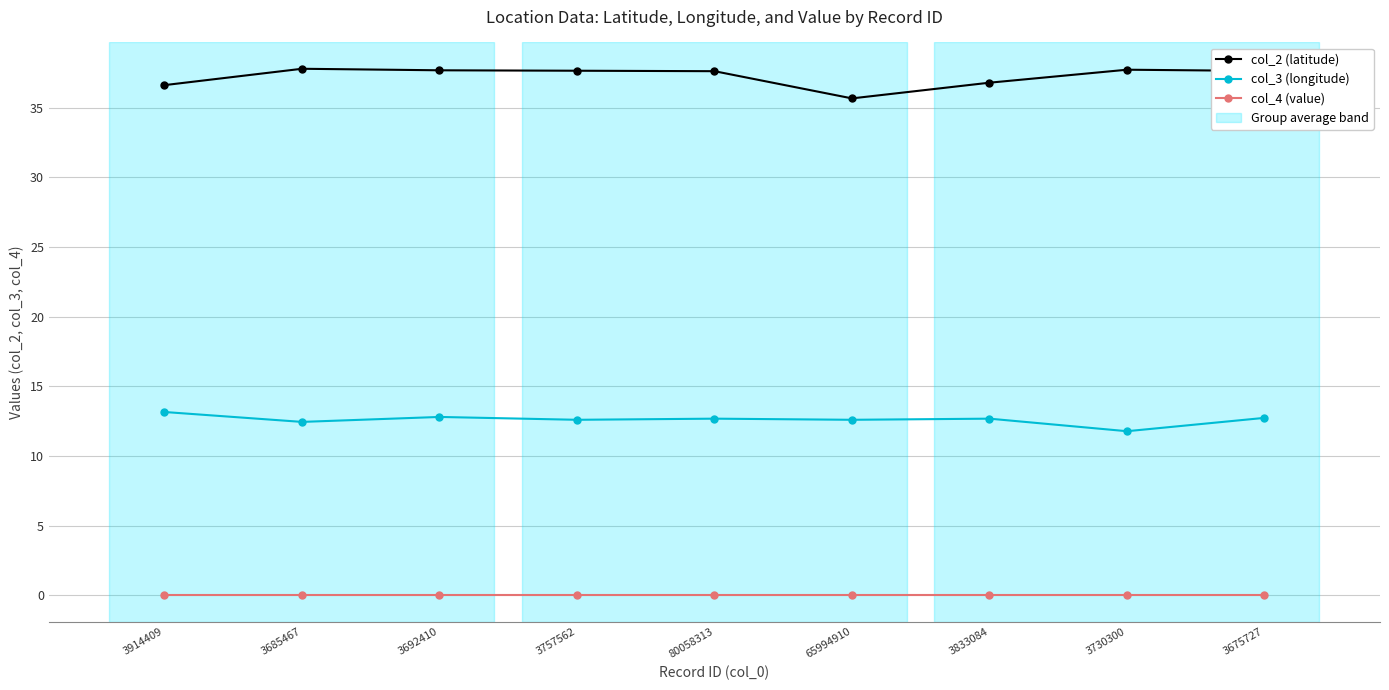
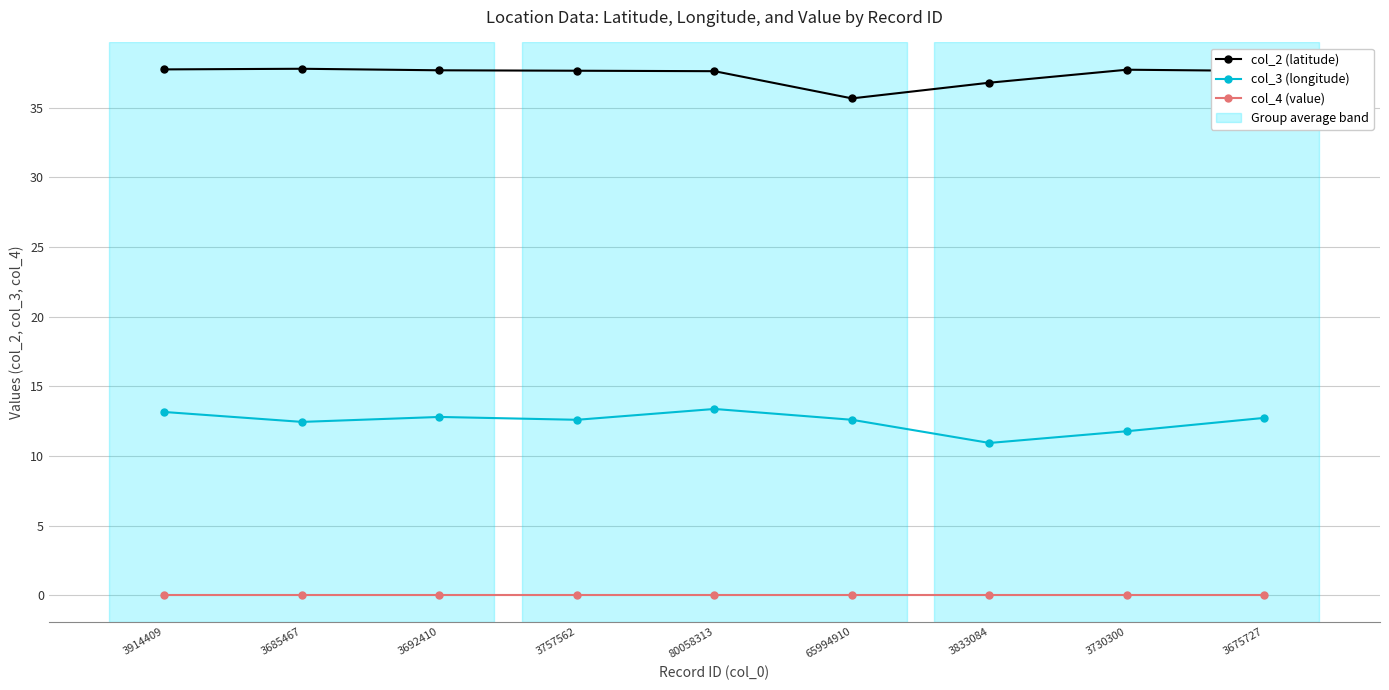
col_2 (latitude), 3914409: 36.6 -> 37.7
col_3 (longitude), 80058313: 12.7 -> 13.4
col_3 (longitude), 3833084: 12.7 -> 10.9
